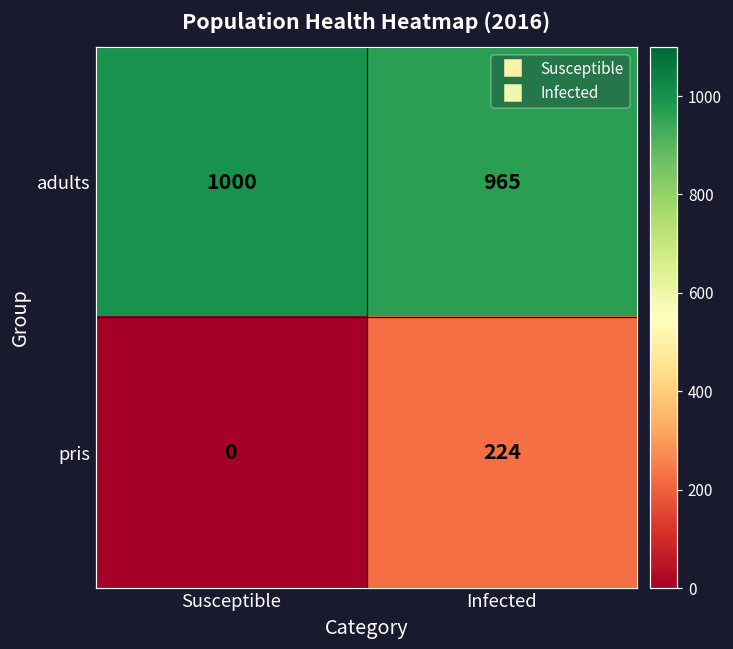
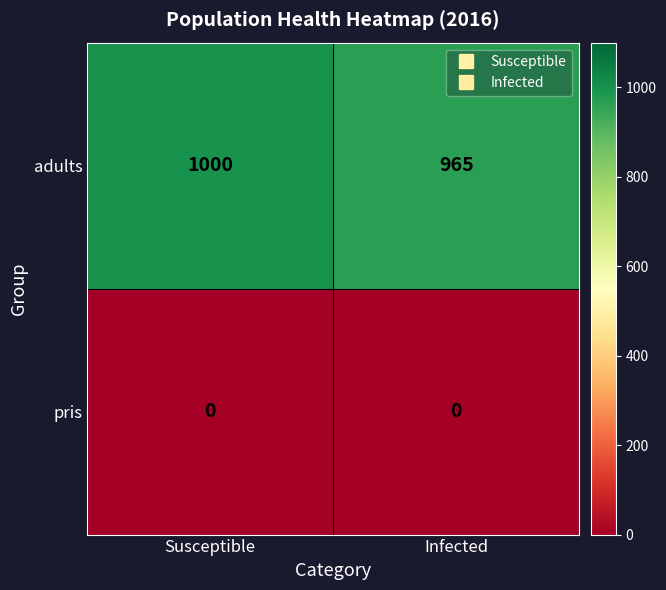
pris, Infected: 224 -> 0
